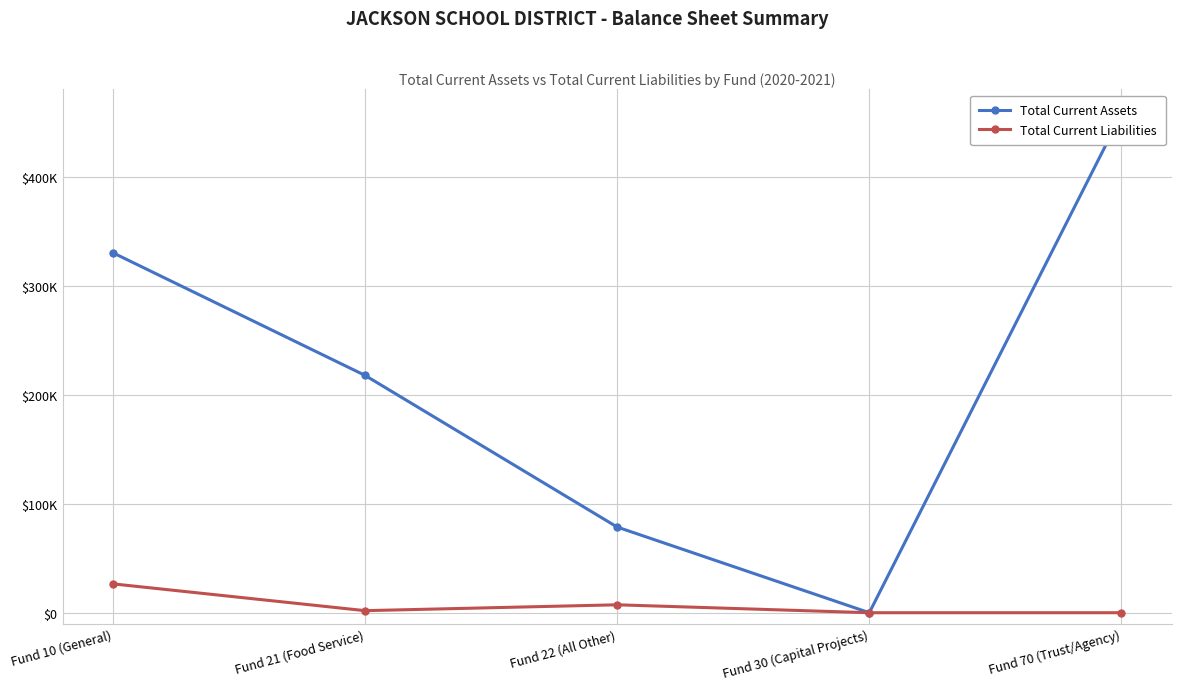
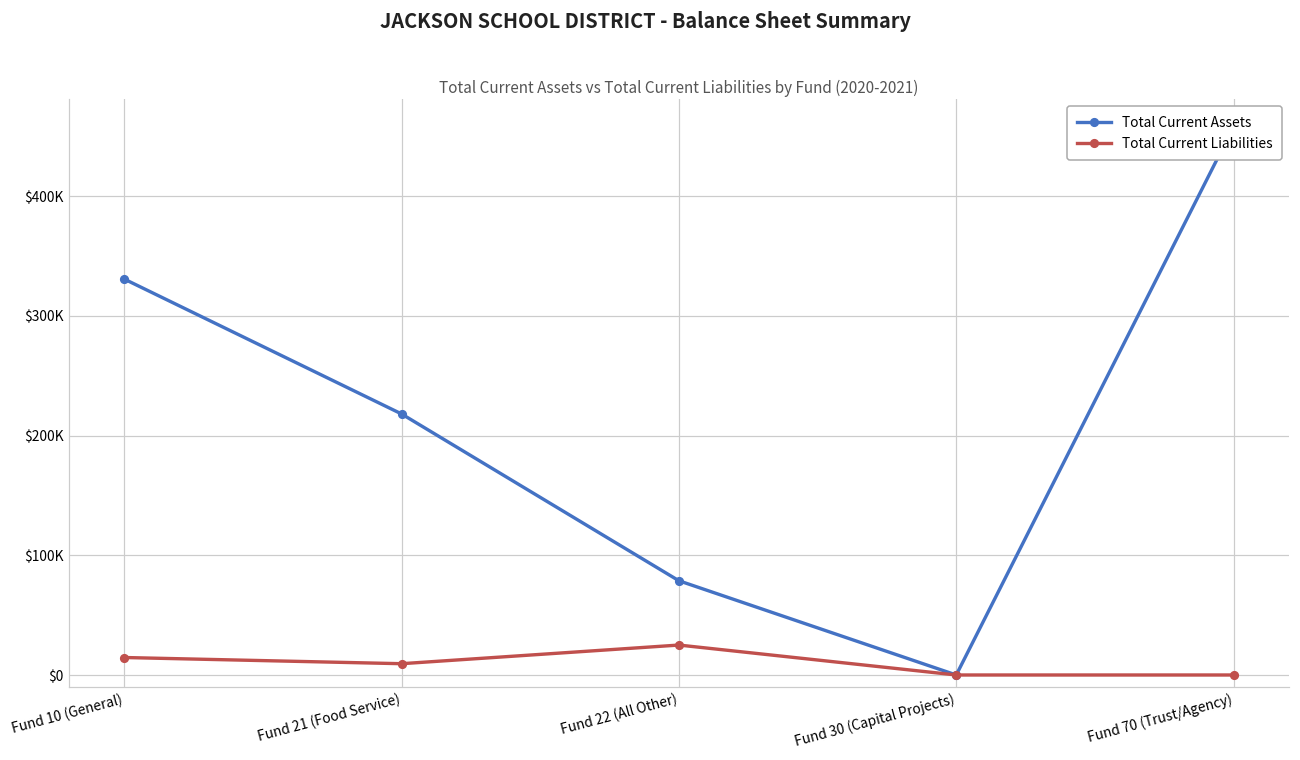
Total Current Liabilities, Fund 10 (General): $26000 -> $15000
Total Current Liabilities, Fund 21 (Food Service): $2000 -> $9000
Total Current Liabilities, Fund 22 (All Other): $7000 -> $25000
